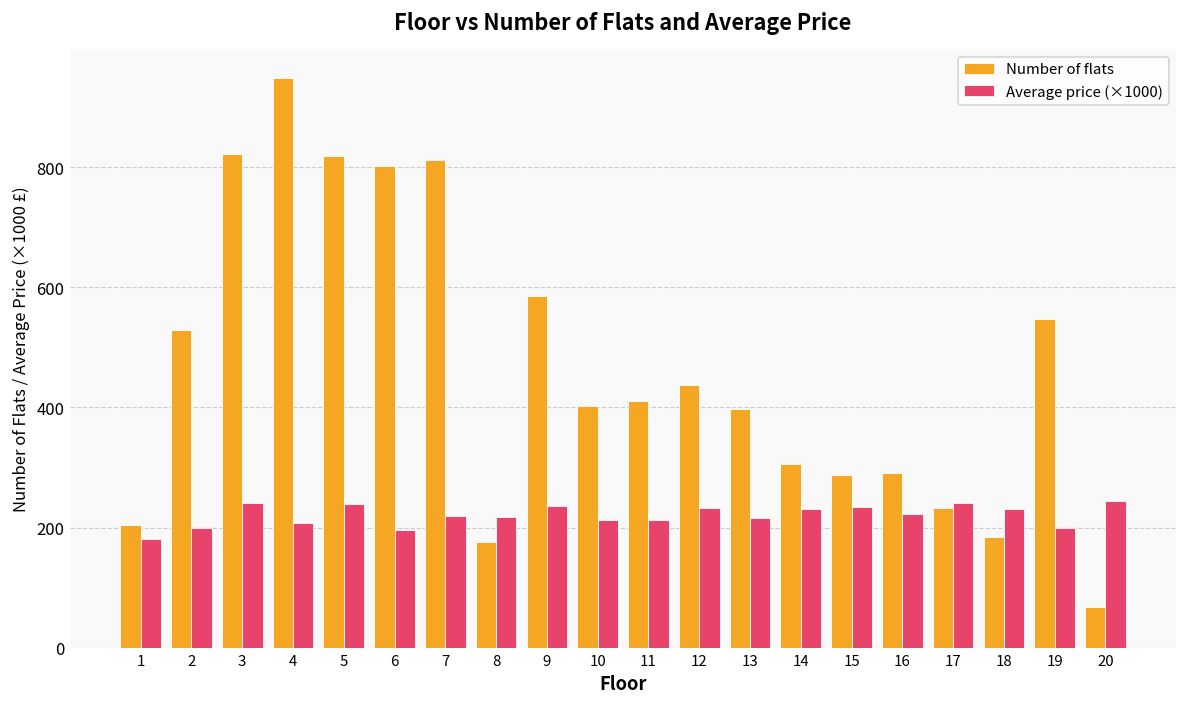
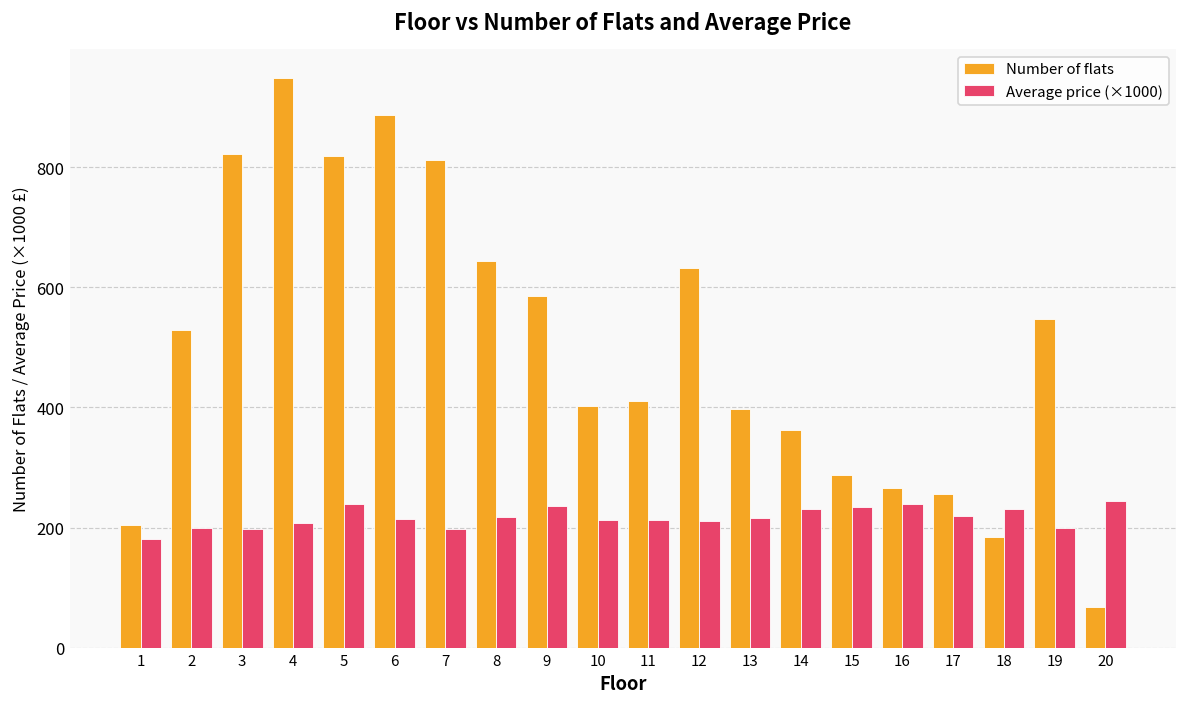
Average price (×1000), 3: 240 -> 200
Number of flats, 6: 800 -> 890
Average price (×1000), 6: 200 -> 210
Average price (×1000), 7: 220 -> 200
Number of flats, 8: 180 -> 640
Number of flats, 12: 440 -> 630
Average price (×1000), 12: 230 -> 210
Number of flats, 14: 310 -> 360
Number of flats, 16: 290 -> 270
Average price (×1000), 16: 220 -> 240
Number of flats, 17: 230 -> 260
Average price (×1000), 17: 240 -> 220
